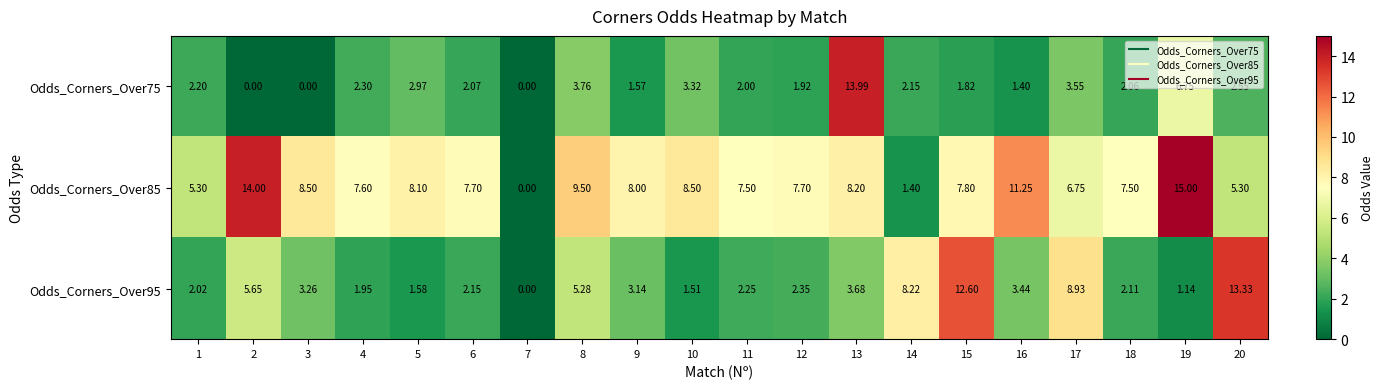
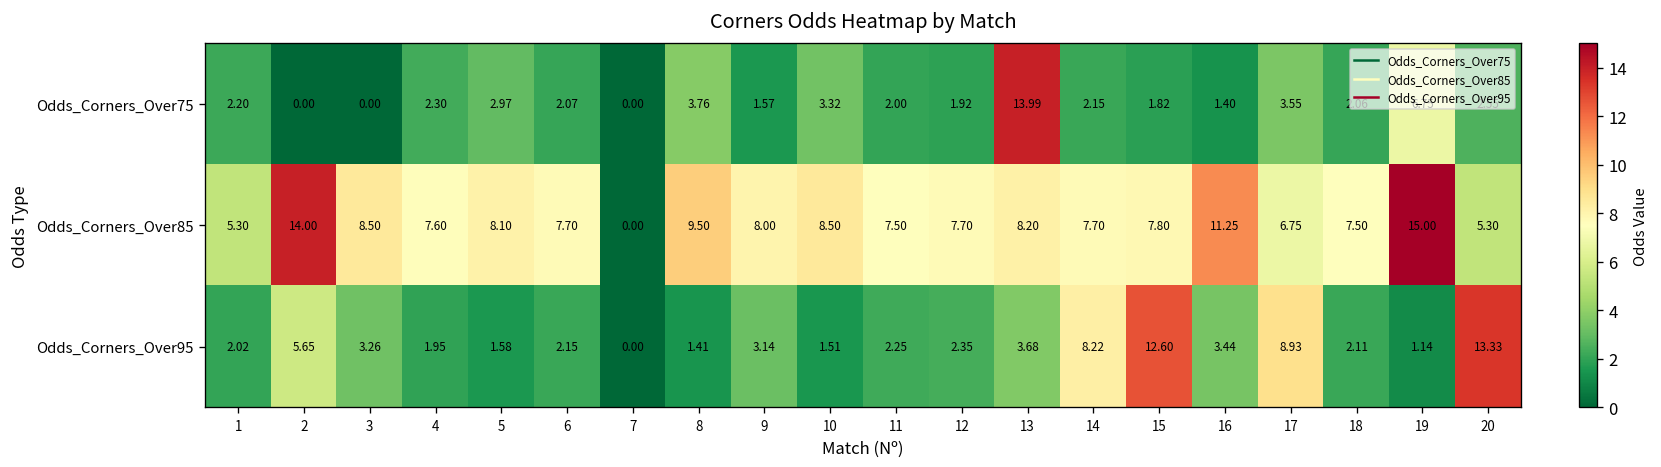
Odds_Corners_Over85, 14: 1.40 -> 7.70
Odds_Corners_Over95, 8: 5.28 -> 1.41
